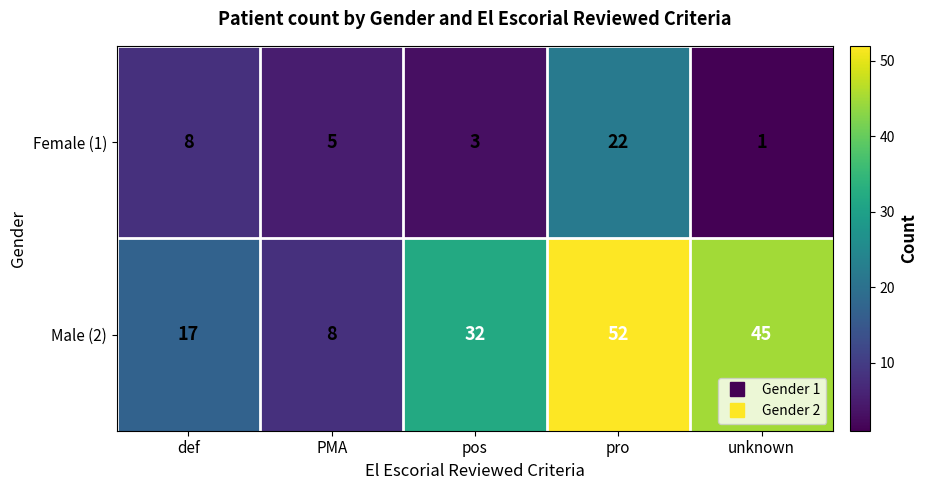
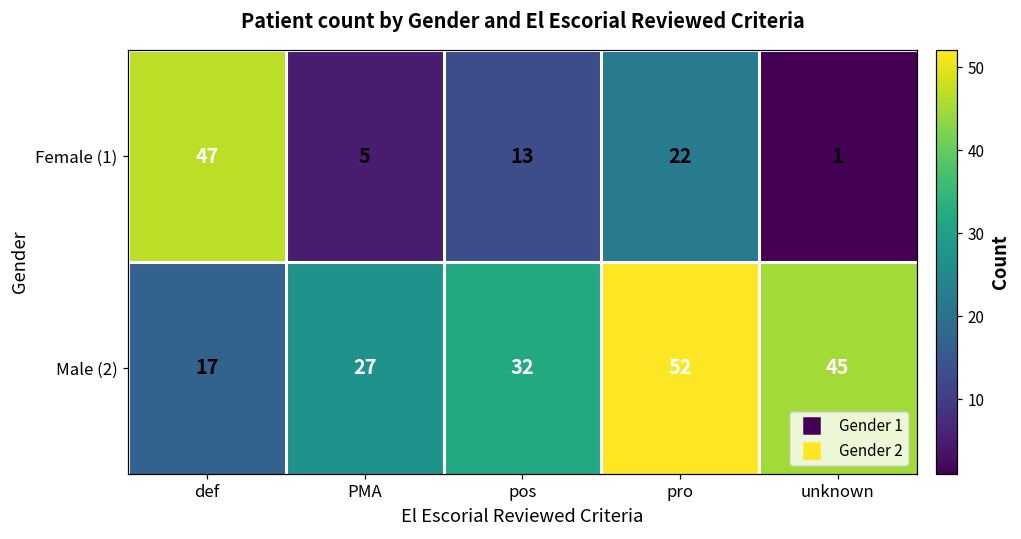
Female (1), def: 8 -> 47
Female (1), pos: 3 -> 13
Male (2), PMA: 8 -> 27
